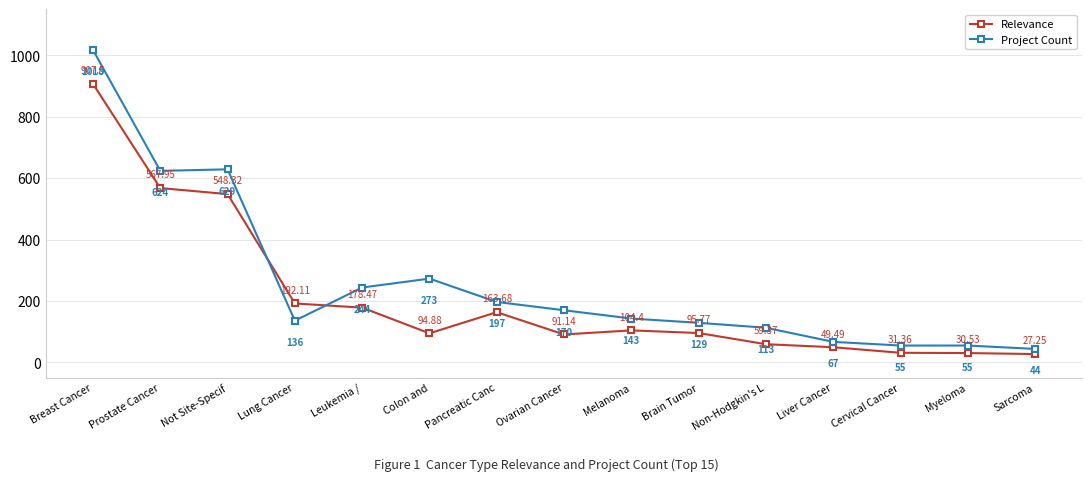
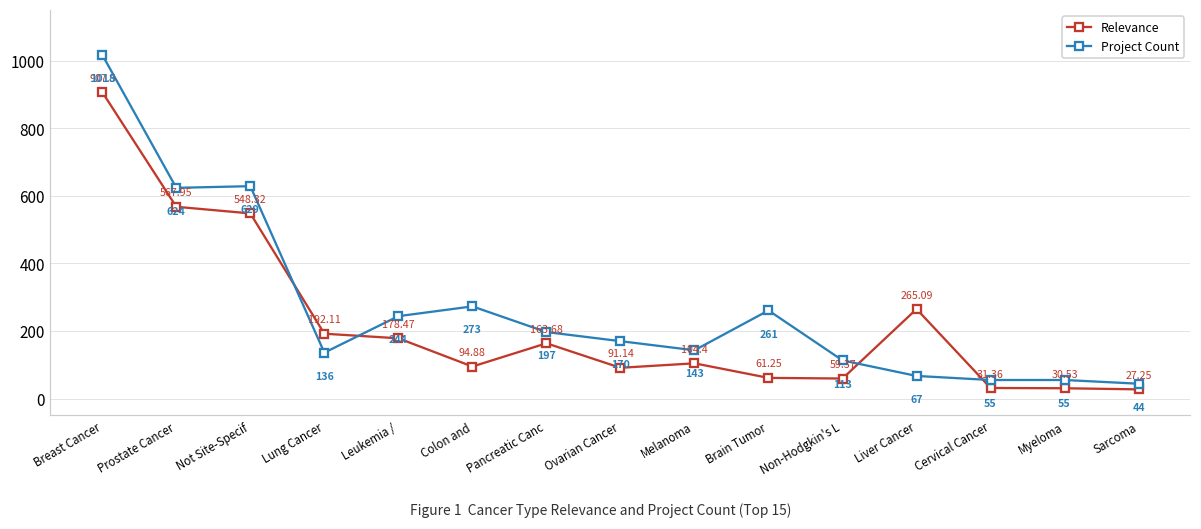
Relevance, Brain Tumor: 95.77 -> 61.25
Project Count, Brain Tumor: 129 -> 261
Relevance, Liver Cancer: 49.49 -> 265.09
